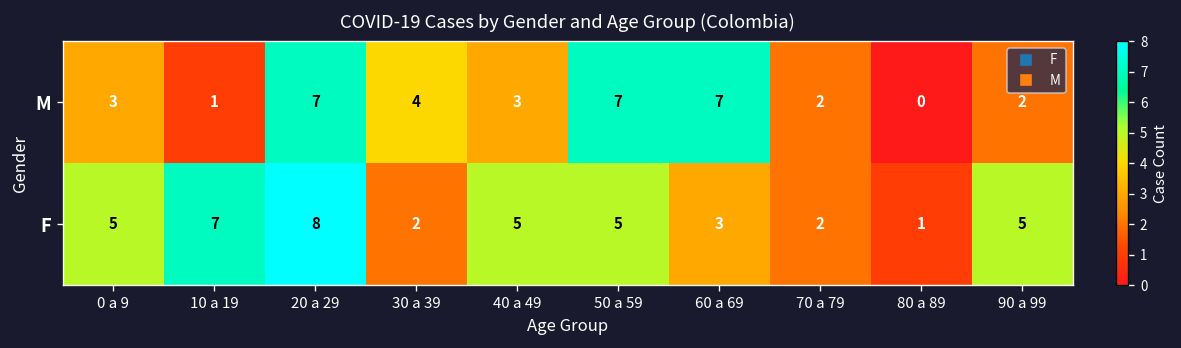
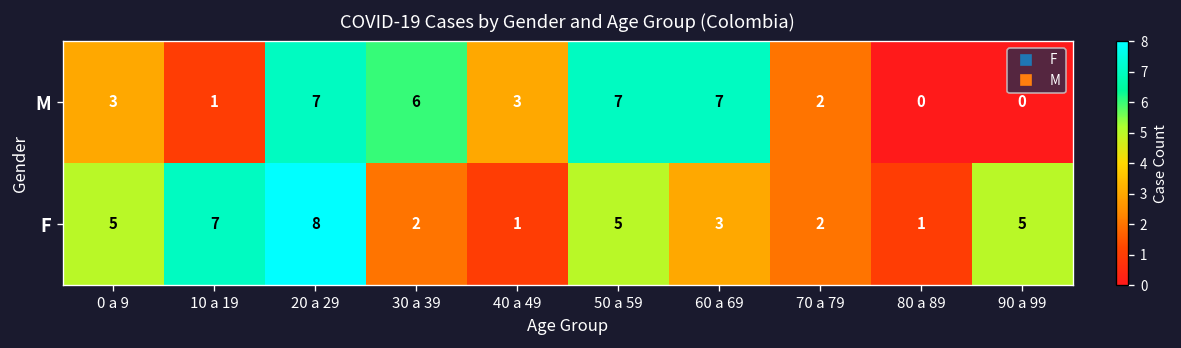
M, 30 a 39: 4 -> 6
M, 90 a 99: 2 -> 0
F, 40 a 49: 5 -> 1
